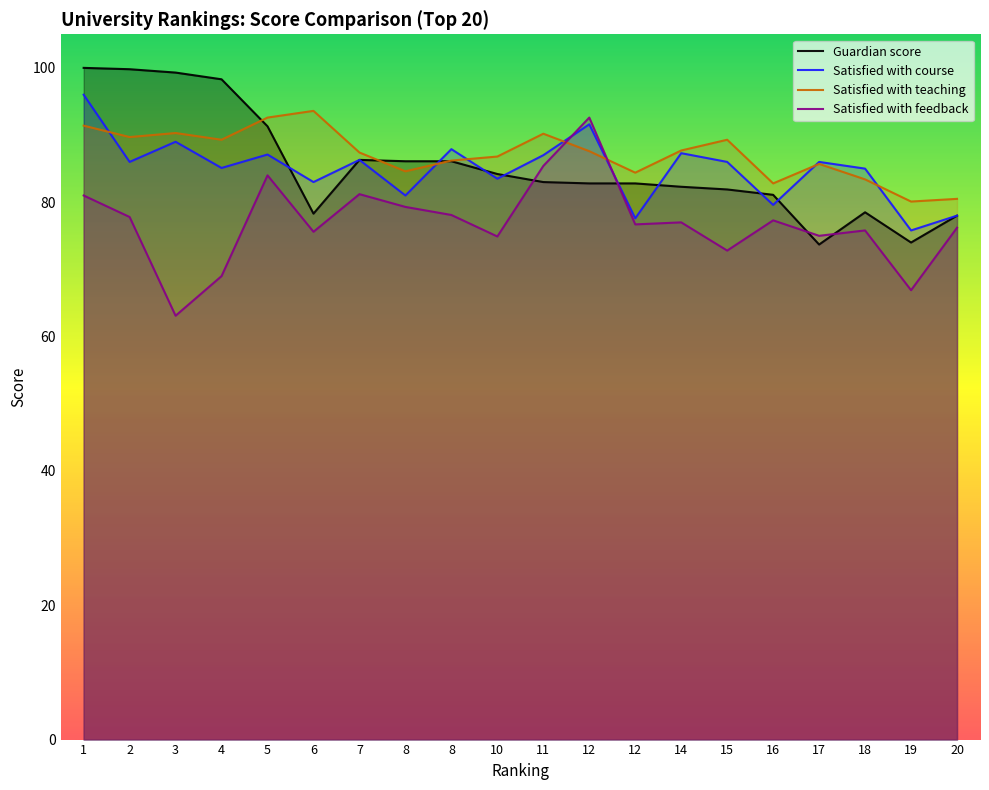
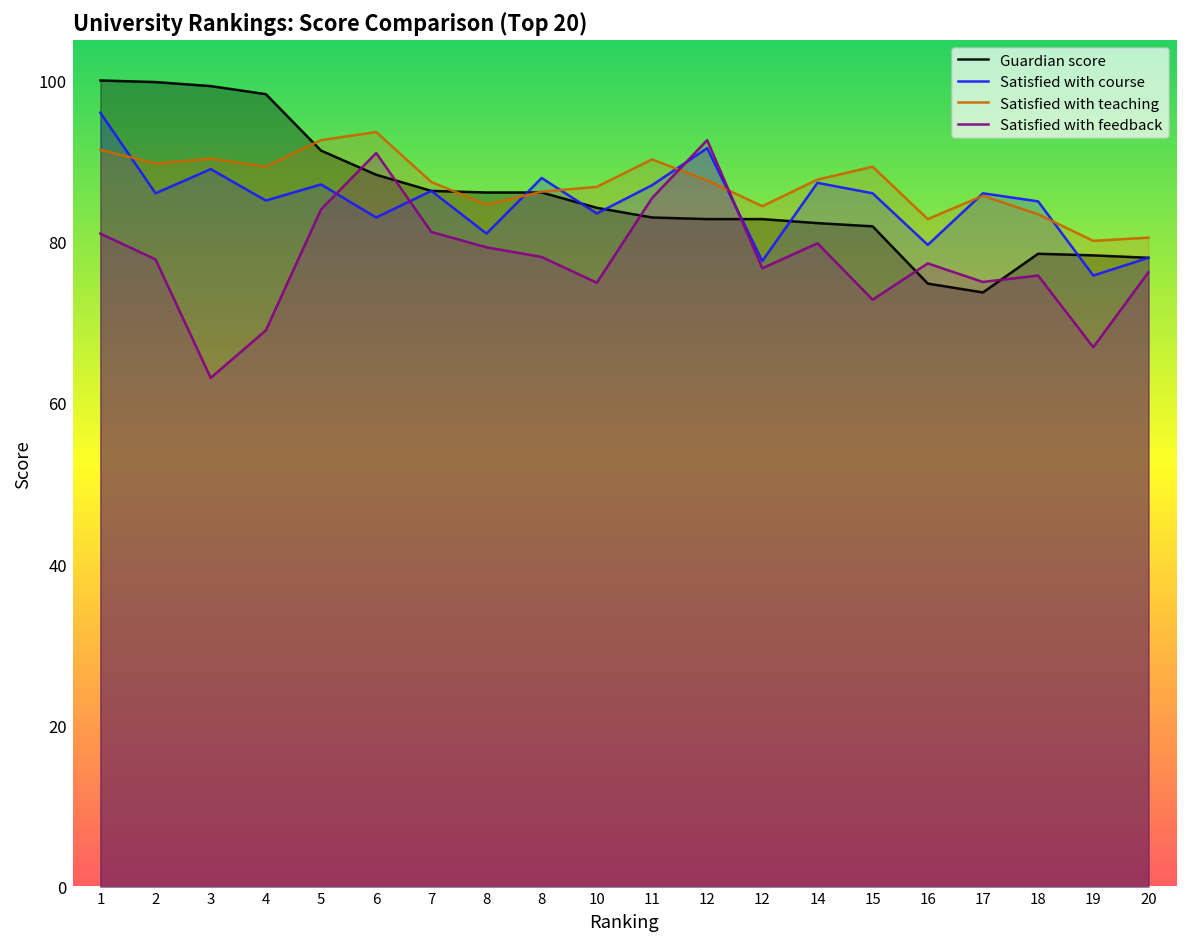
Guardian score, 6: 78 -> 88
Satisfied with feedback, 6: 76 -> 91
Satisfied with feedback, 14: 77 -> 80
Guardian score, 16: 81 -> 75
Guardian score, 19: 74 -> 78
